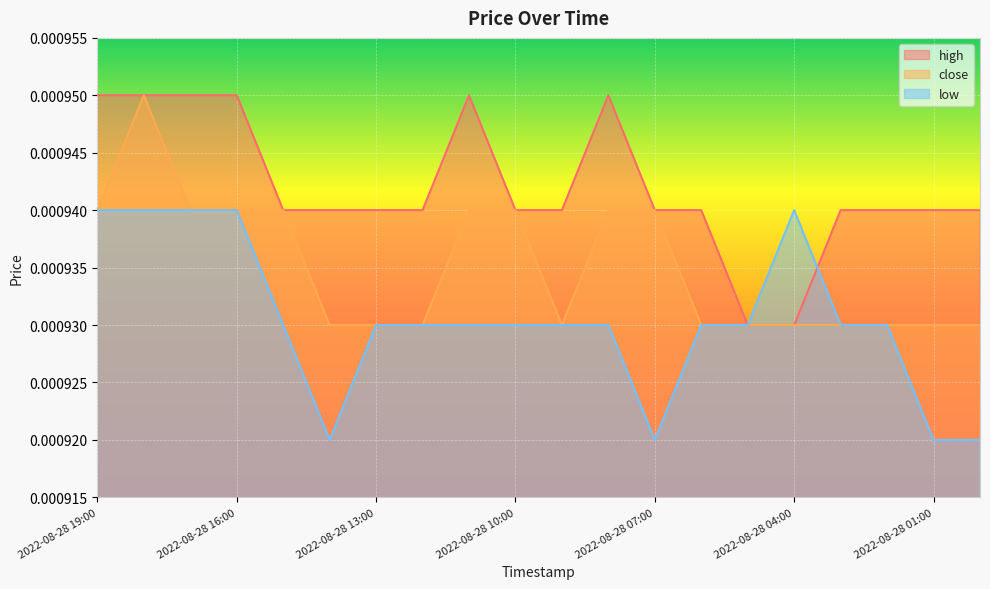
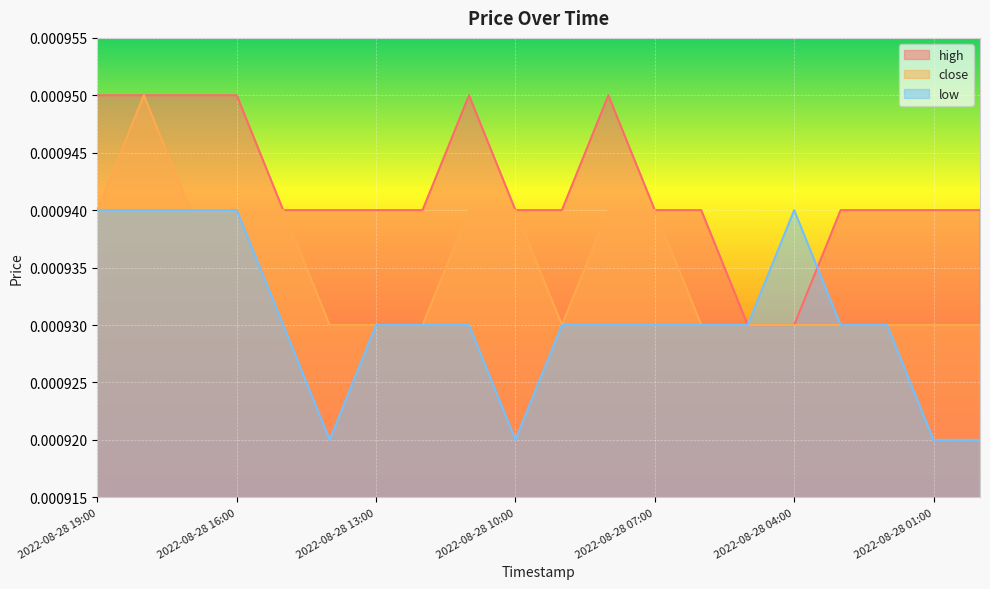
low, 2022-08-28 10:00: 0.00093 -> 0.00092
low, 2022-08-28 07:00: 0.00092 -> 0.00093
